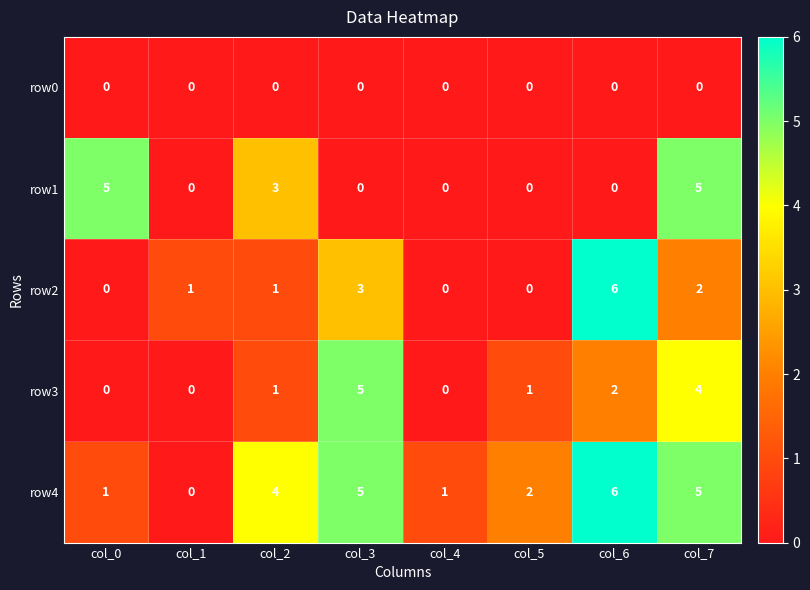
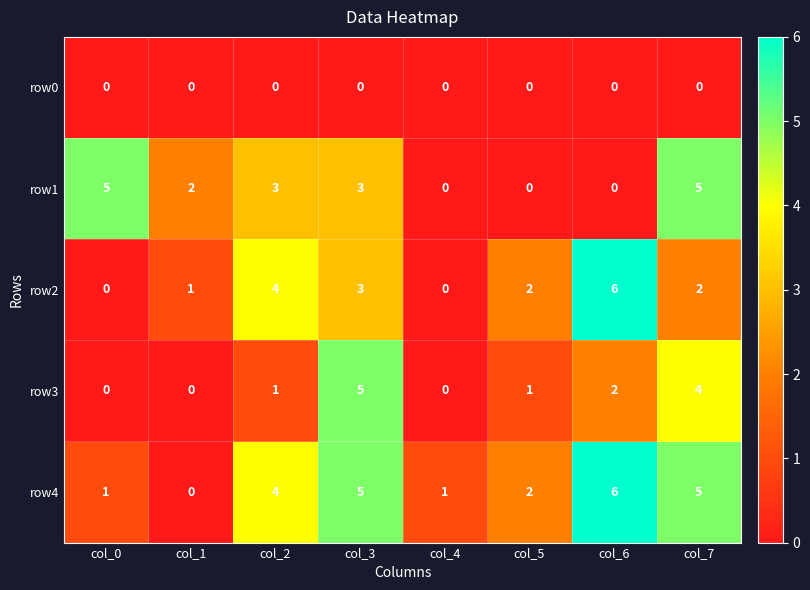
row1, col_1: 0 -> 2
row1, col_3: 0 -> 3
row2, col_2: 1 -> 4
row2, col_5: 0 -> 2
